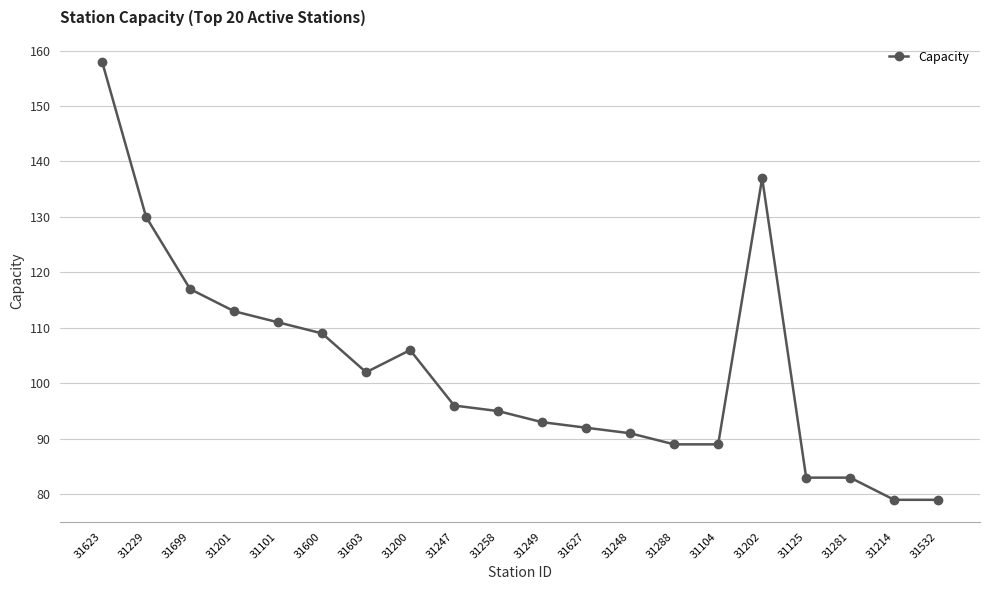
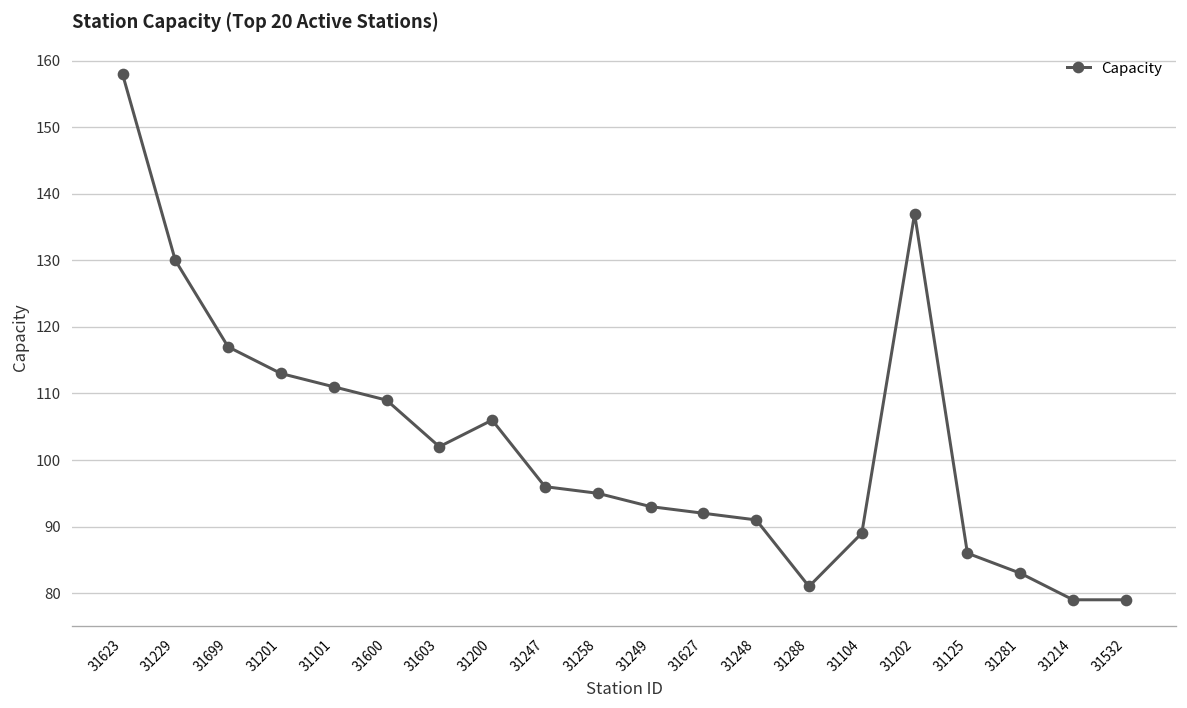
31288: 89 -> 81
31125: 83 -> 86
